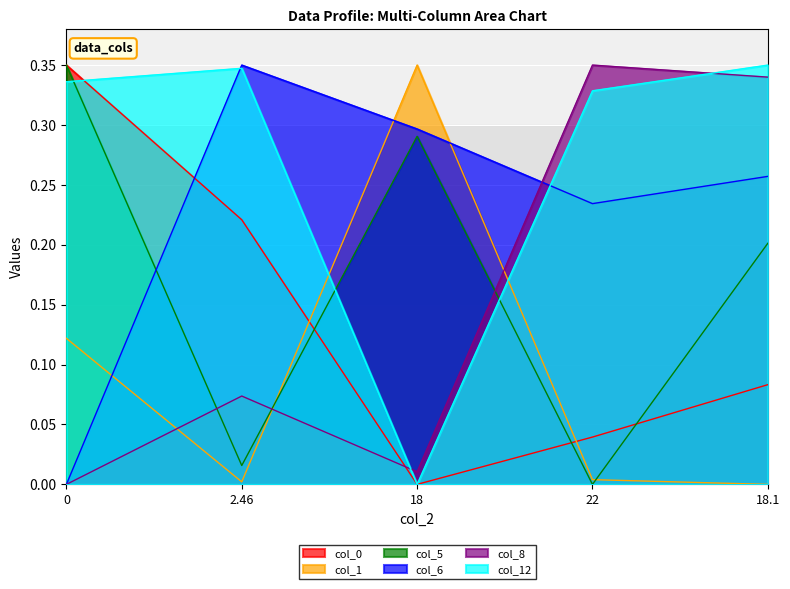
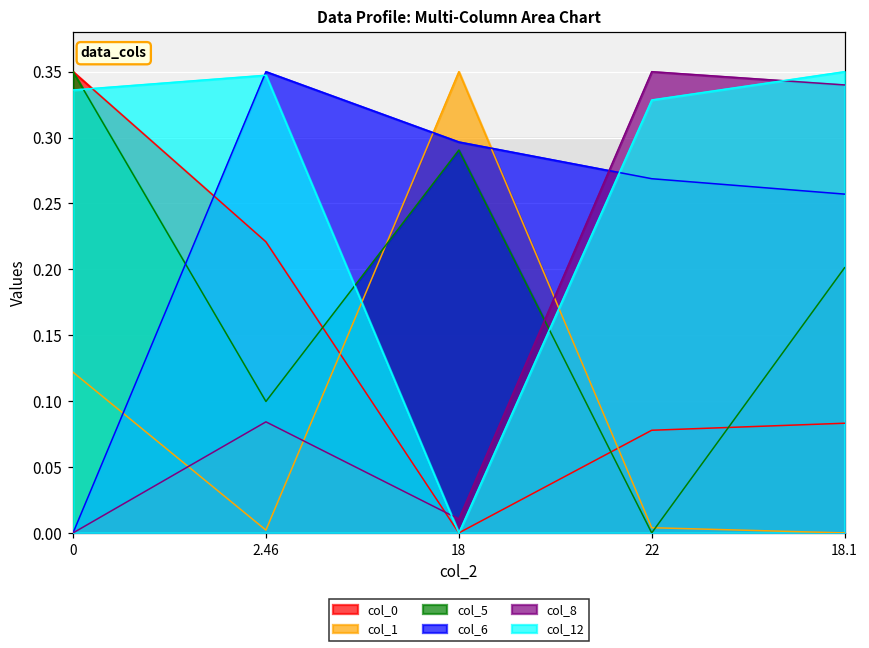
col_5, 2.46: 0.016 -> 0.100
col_8, 2.46: 0.074 -> 0.084
col_0, 22: 0.039 -> 0.078
col_6, 22: 0.234 -> 0.269
